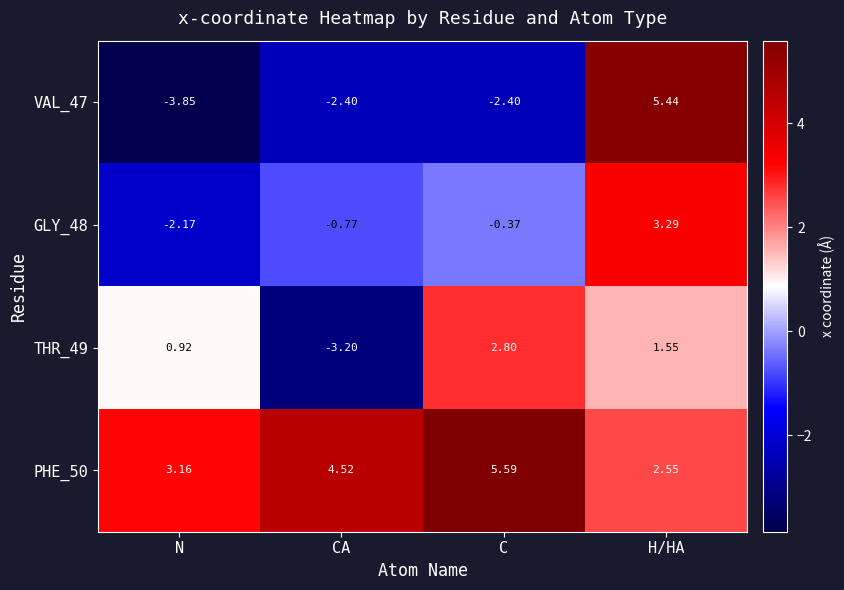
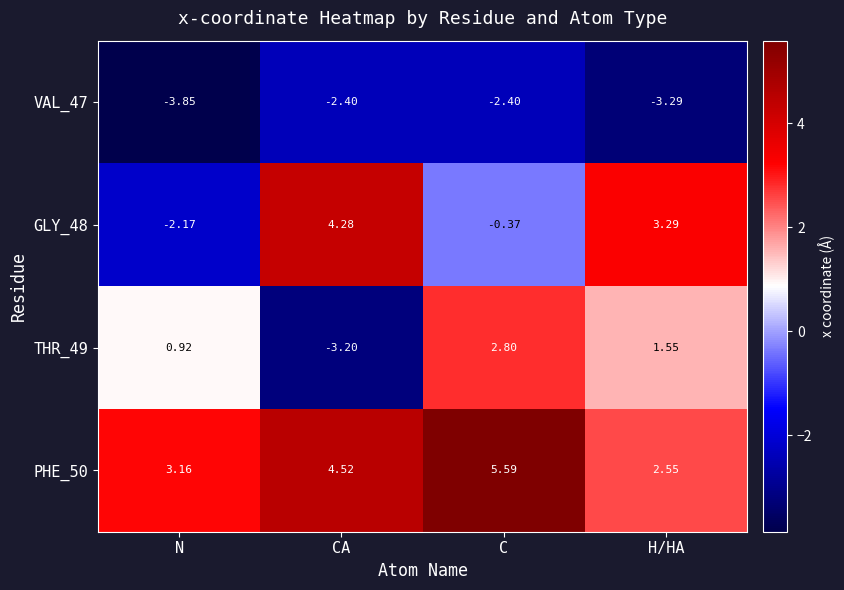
VAL_47, H/HA: 5.44 -> -3.29
GLY_48, CA: -0.77 -> 4.28
